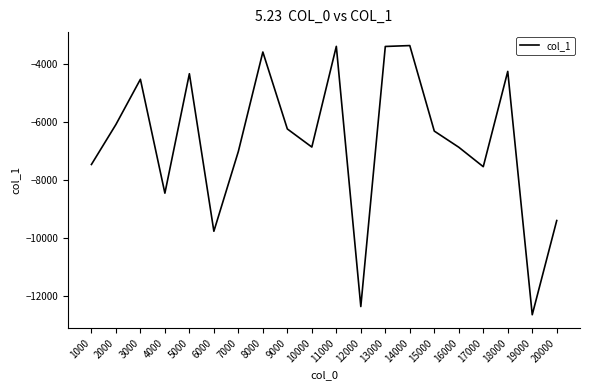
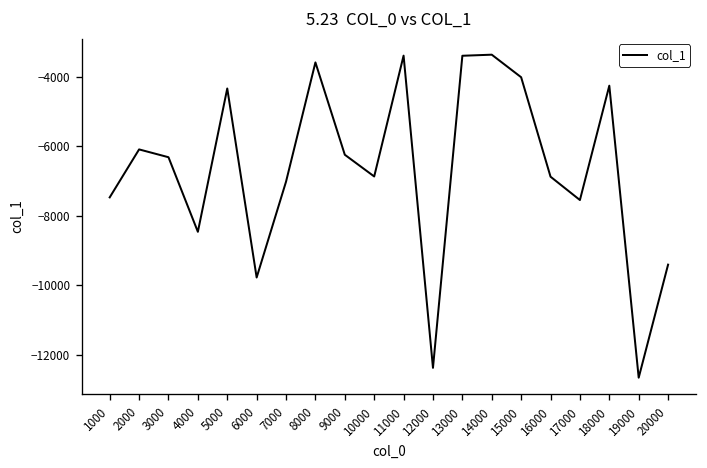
3000: -4500 -> -6300
15000: -6300 -> -4000
